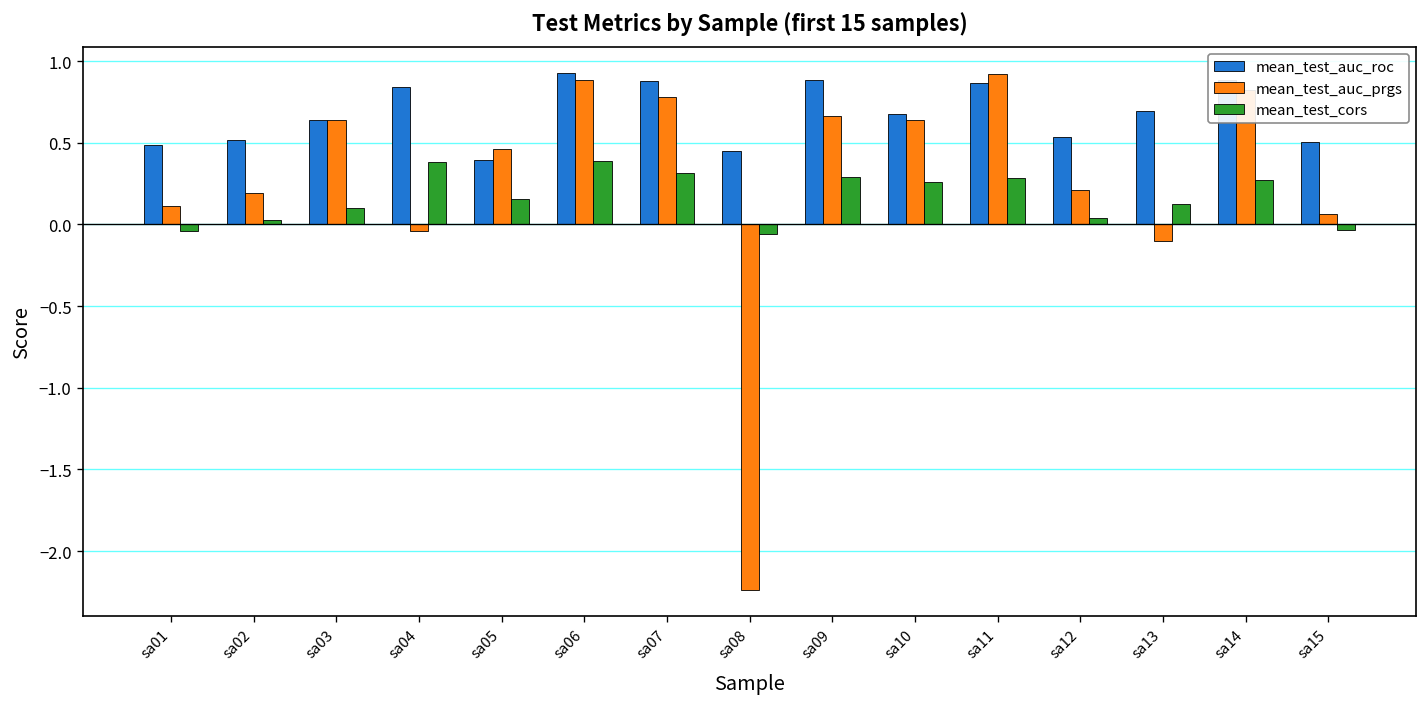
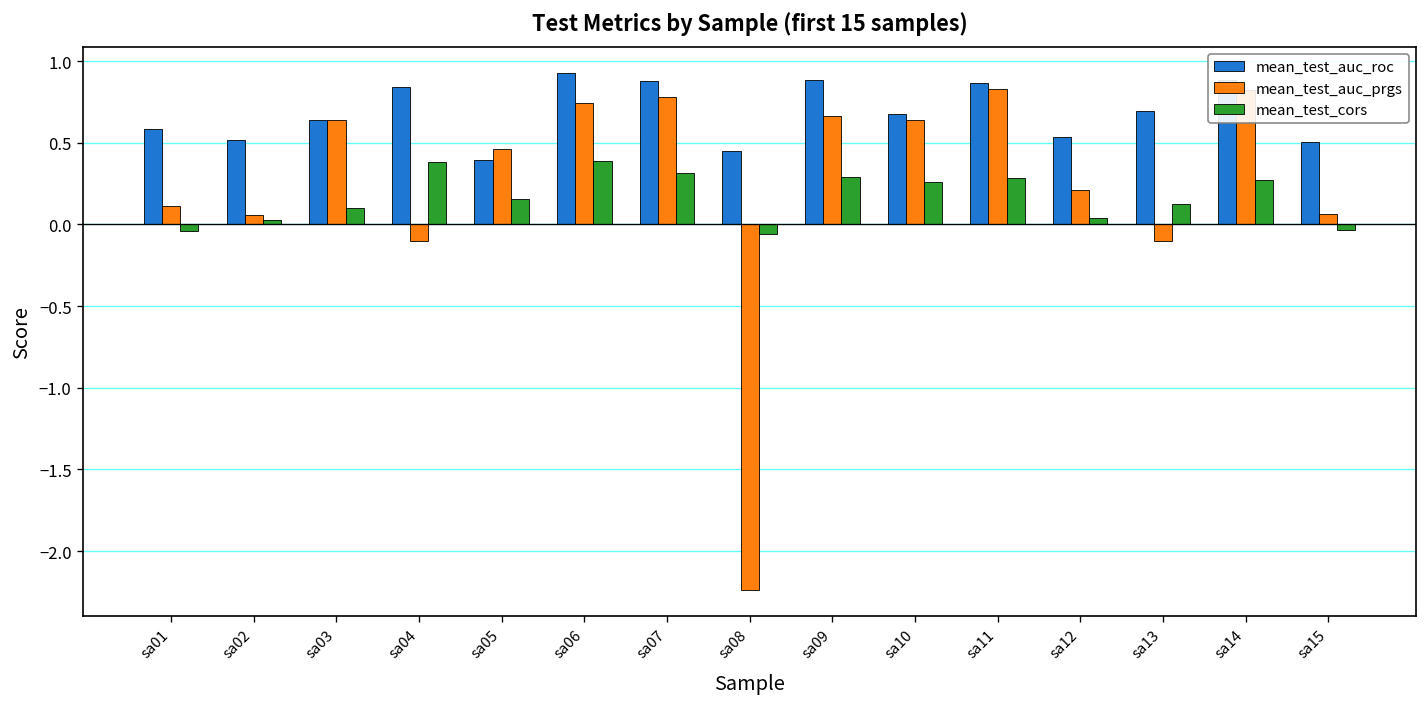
mean_test_auc_roc, sa01: 0.49 -> 0.58
mean_test_auc_prgs, sa02: 0.19 -> 0.06
mean_test_auc_prgs, sa04: -0.04 -> -0.10
mean_test_auc_prgs, sa06: 0.88 -> 0.74
mean_test_auc_prgs, sa11: 0.92 -> 0.83
